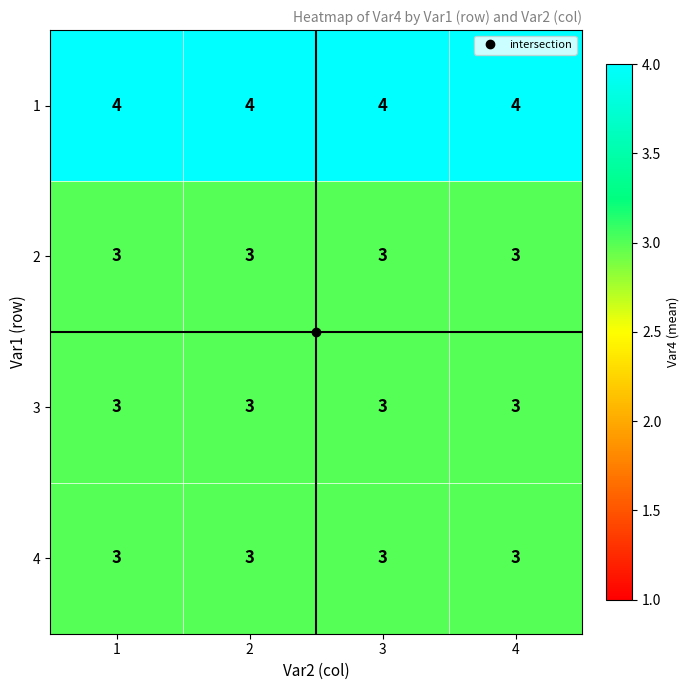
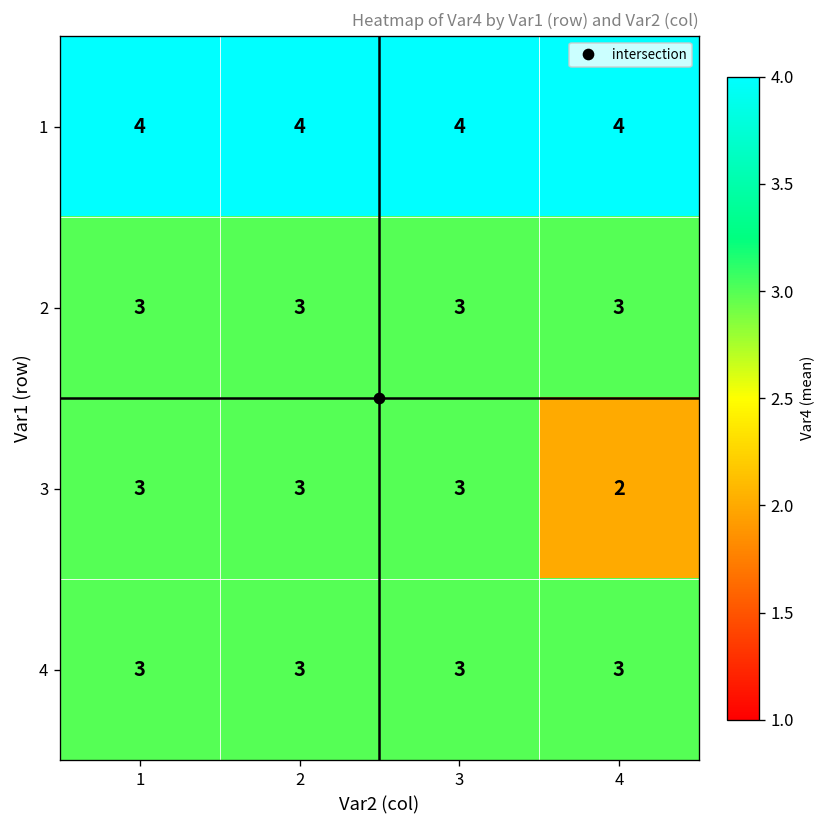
3, 4: 3 -> 2
